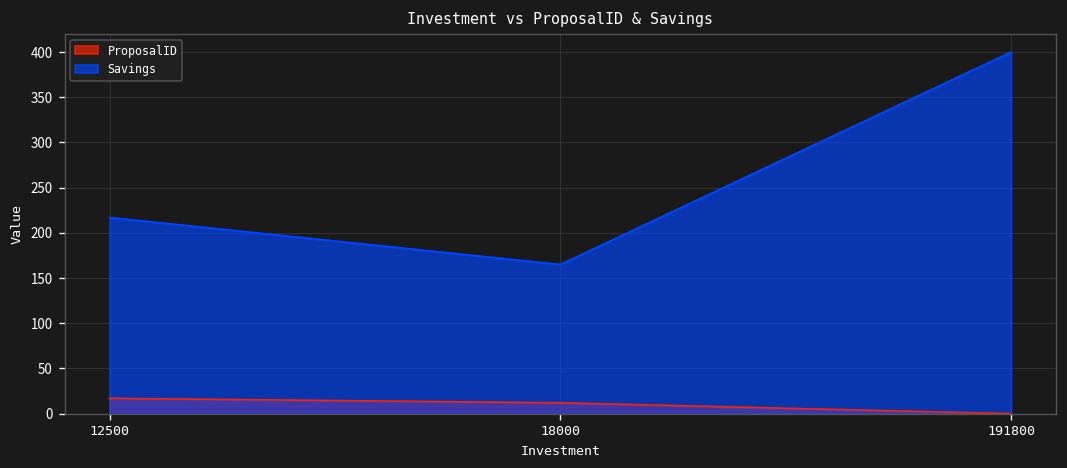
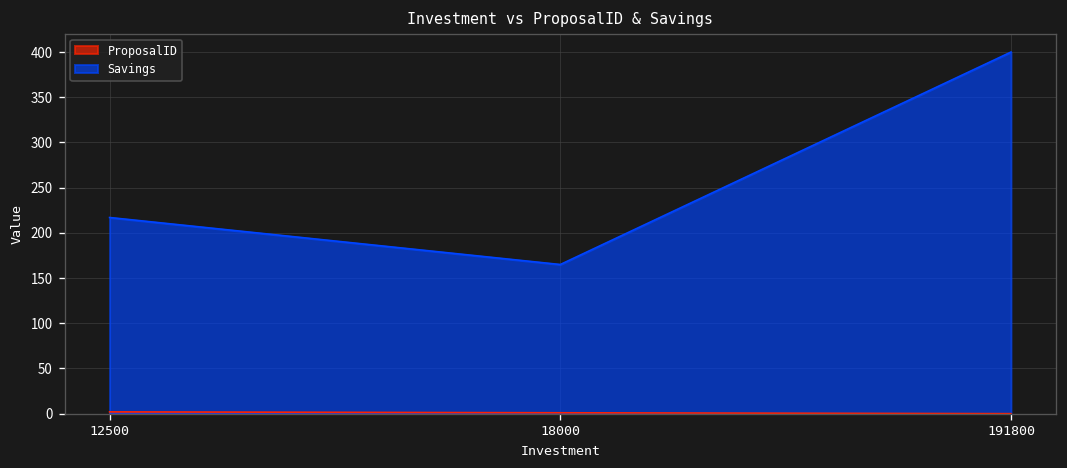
ProposalID, 12500: 20 -> 0
ProposalID, 18000: 10 -> 0
